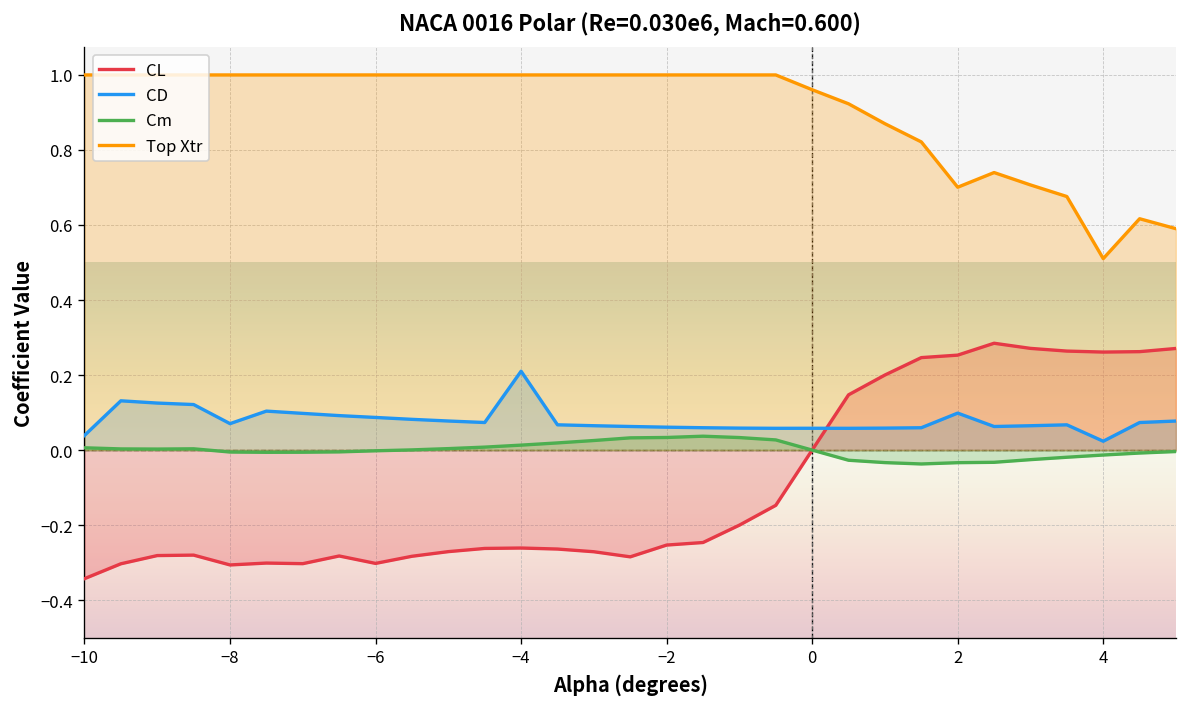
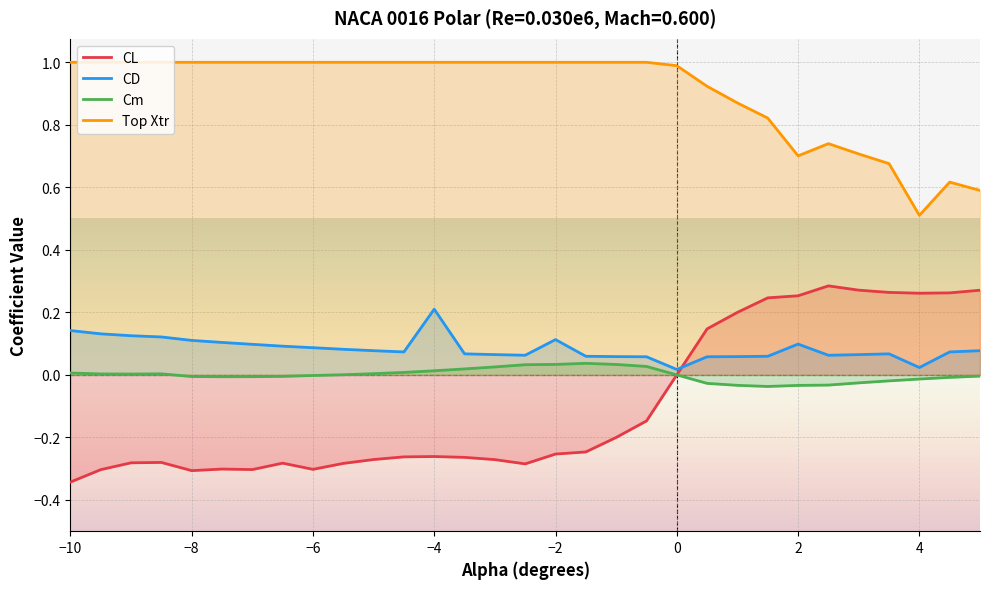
CD, −10: 0.04 -> 0.14
CD, −8: 0.07 -> 0.11
CD, −2: 0.06 -> 0.11
CD, 0: 0.06 -> 0.02
Top Xtr, 0: 0.96 -> 0.99
